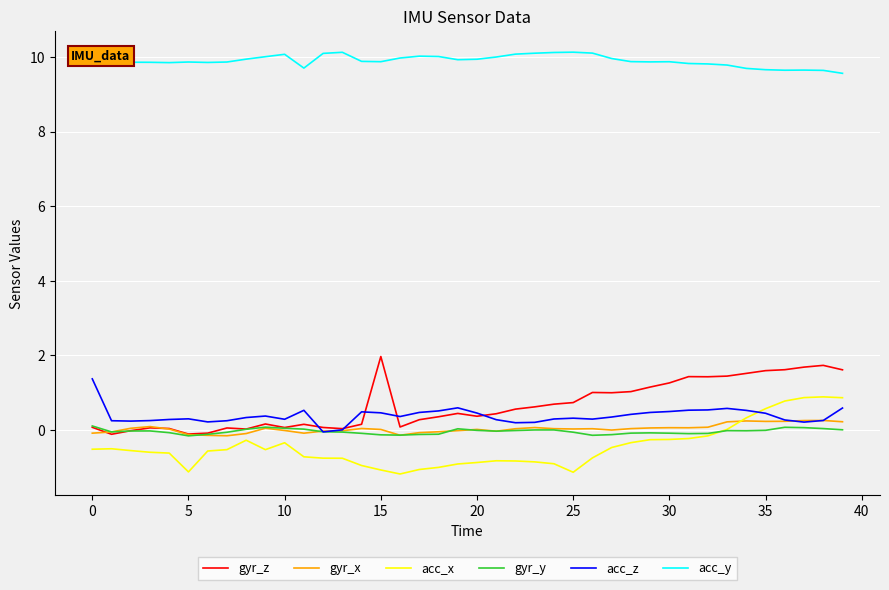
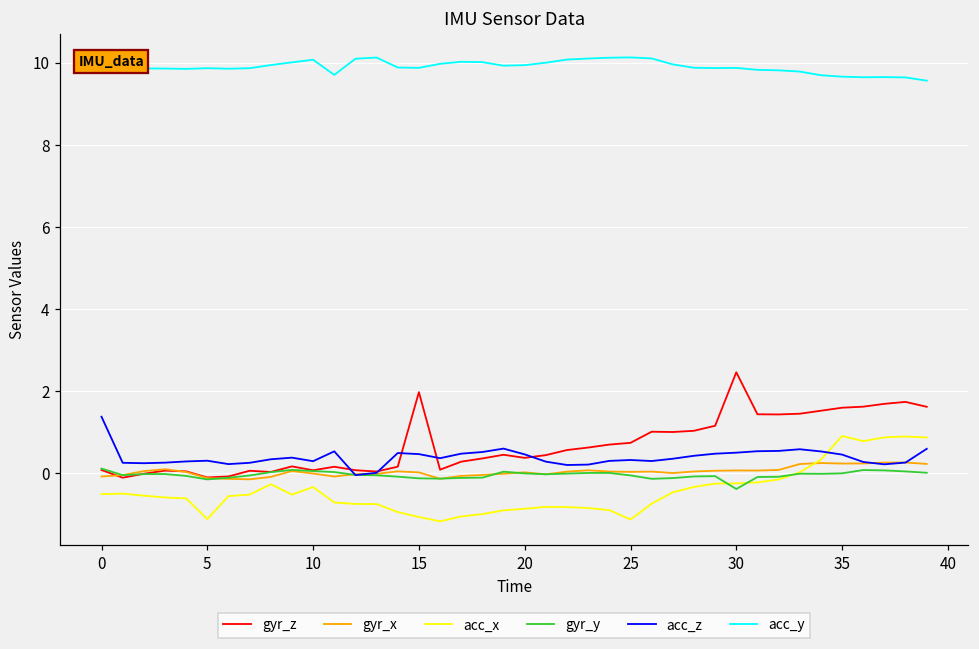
gyr_z, 30: 1.3 -> 2.5
gyr_y, 30: -0.1 -> -0.4
acc_x, 35: 0.6 -> 0.9
